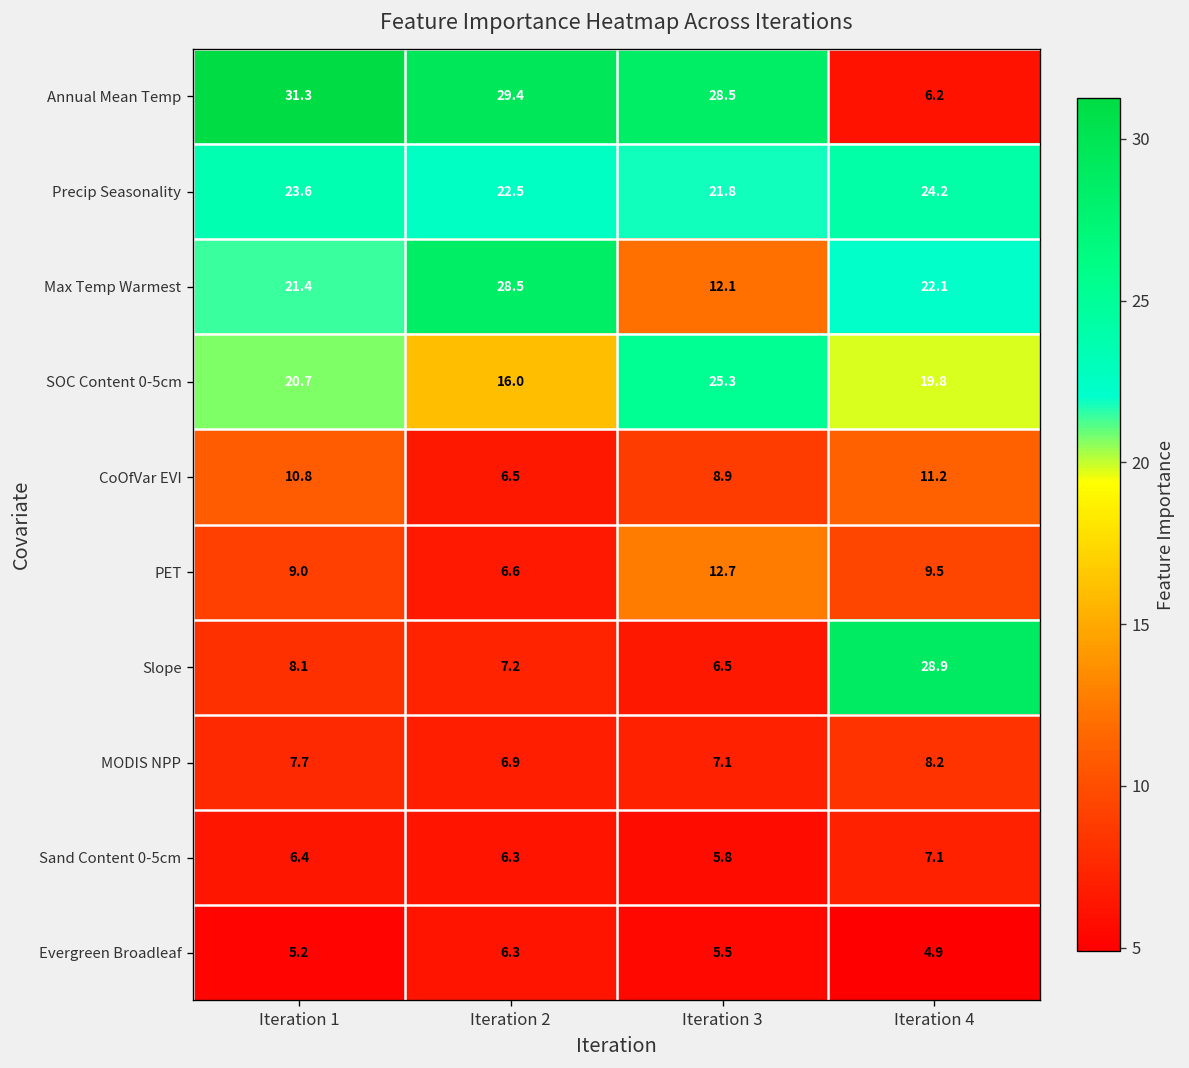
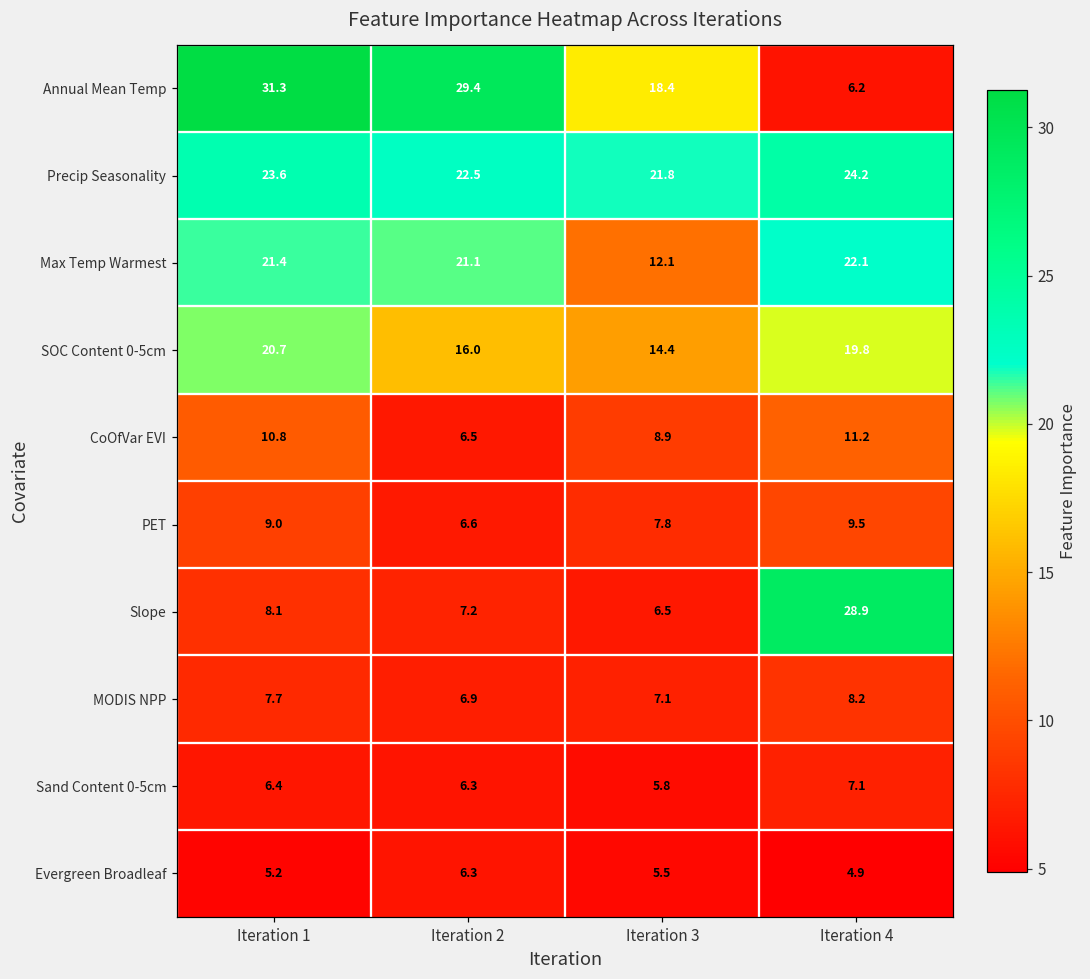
Annual Mean Temp, Iteration 3: 28.5 -> 18.4
Max Temp Warmest, Iteration 2: 28.5 -> 21.1
SOC Content 0-5cm, Iteration 3: 25.3 -> 14.4
PET, Iteration 3: 12.7 -> 7.8
